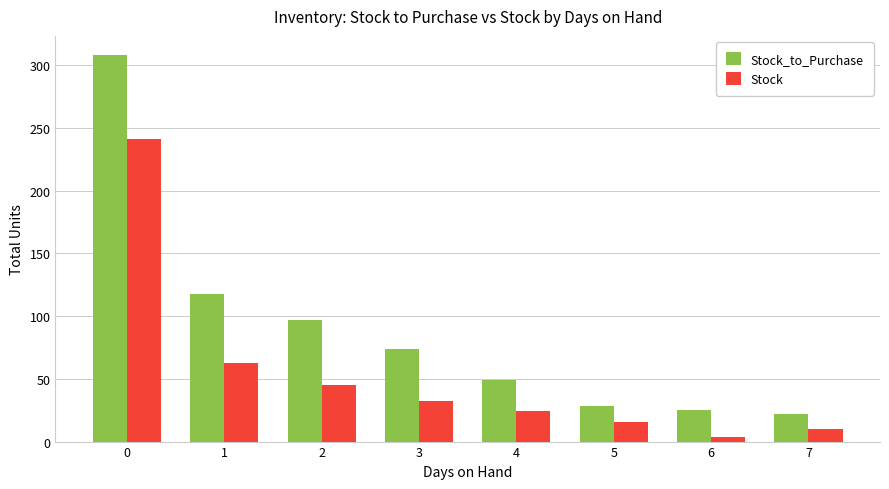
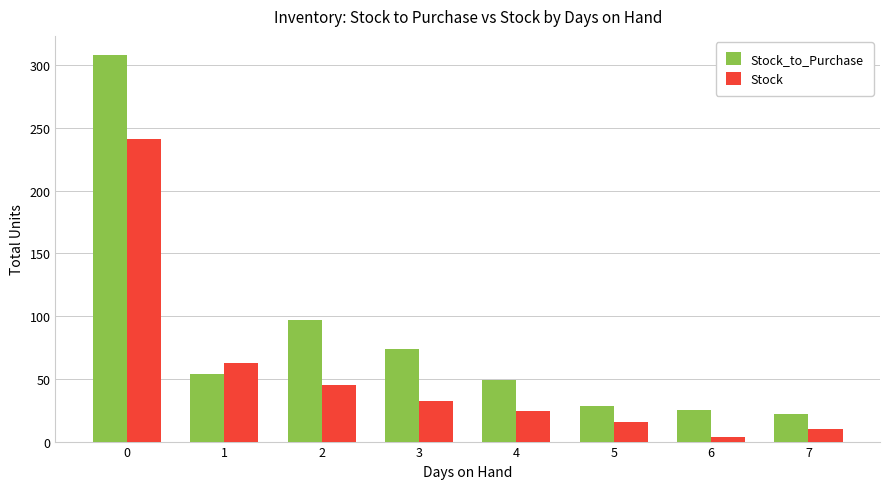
Stock_to_Purchase, 1: 118 -> 54
